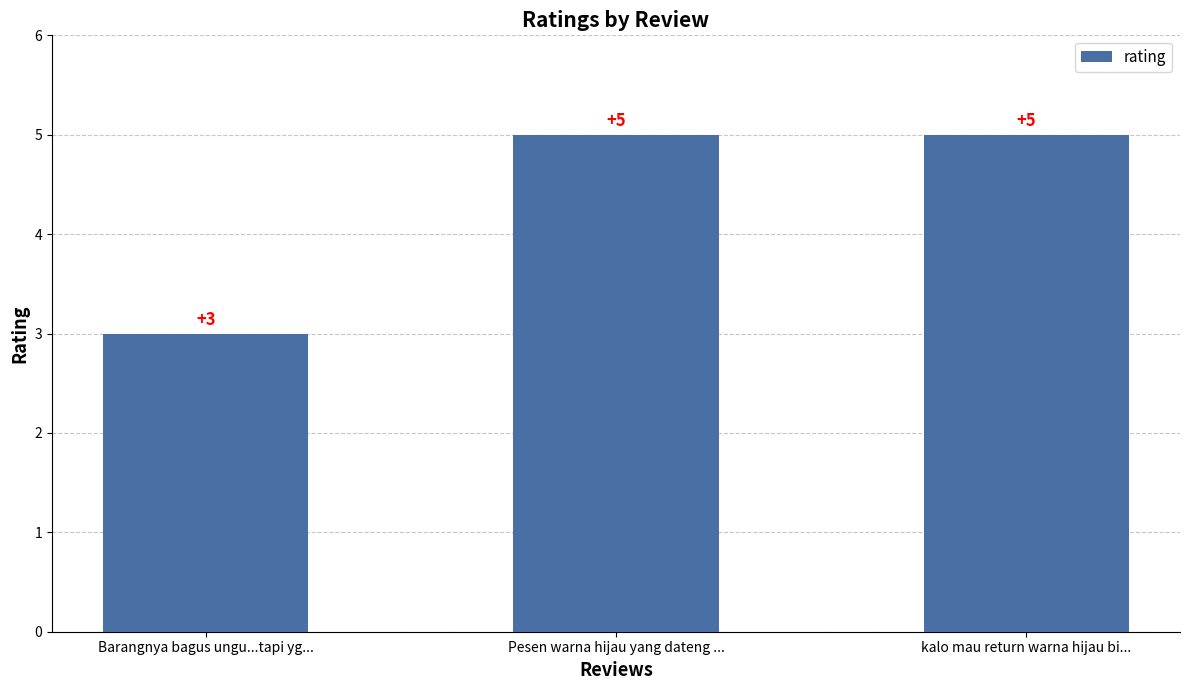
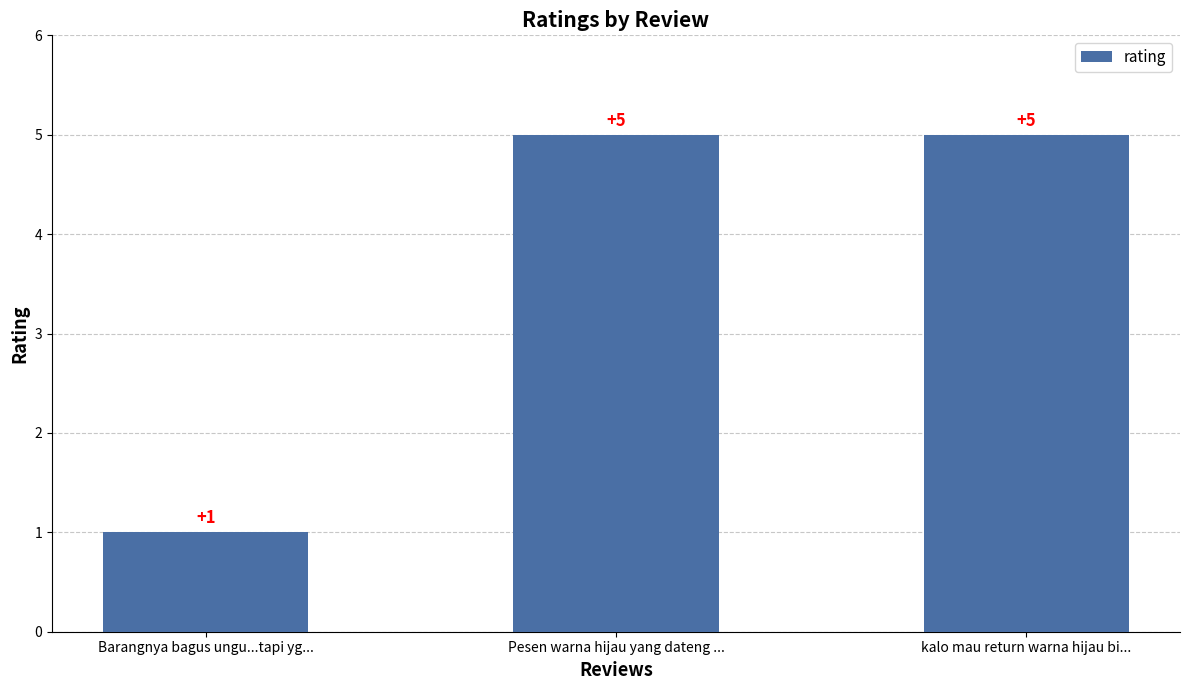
Barangnya bagus ungu...tapi yg...: +3 -> +1
